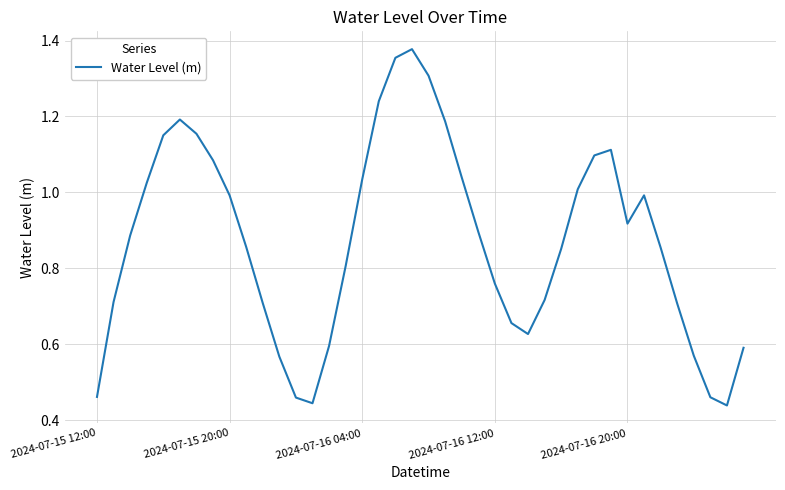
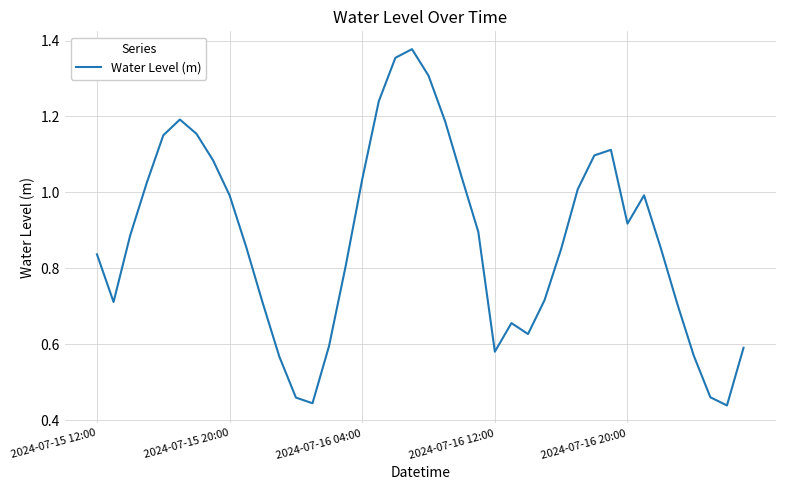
2024-07-15 12:00: 0.46 -> 0.84
2024-07-16 12:00: 0.76 -> 0.58
